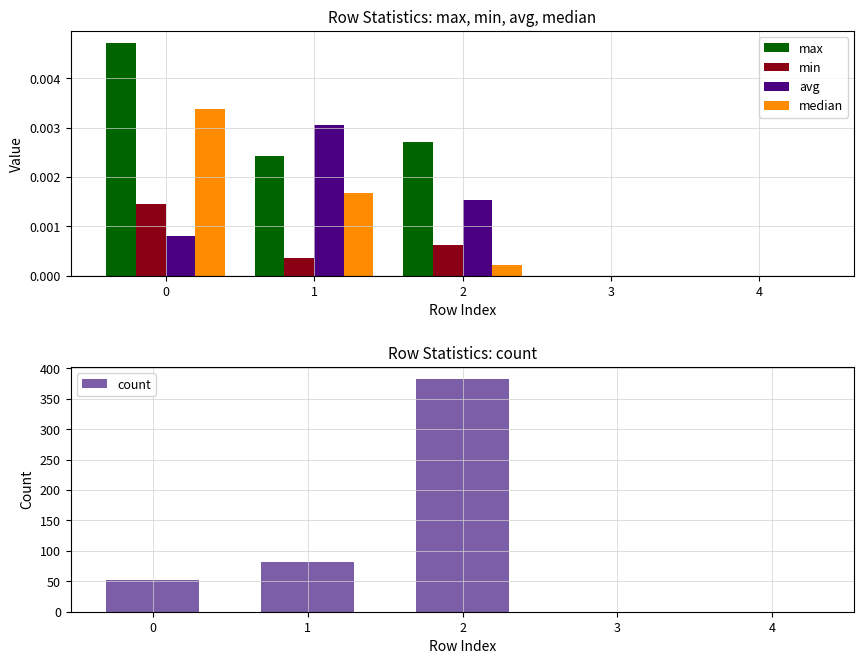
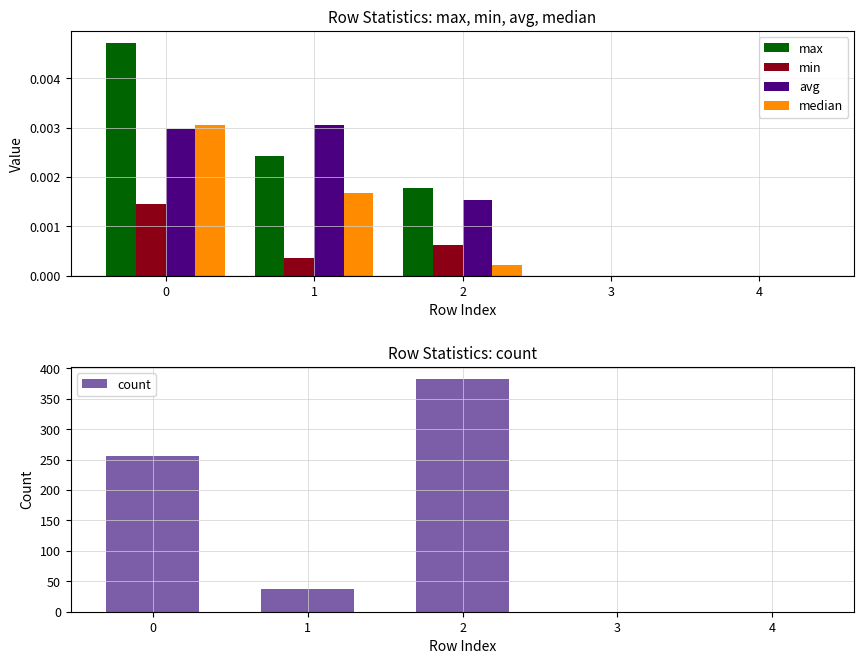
Row Statistics: max, min, avg, median, avg, 0: 0.0008 -> 0.0030
Row Statistics: max, min, avg, median, median, 0: 0.0034 -> 0.0031
Row Statistics: max, min, avg, median, max, 2: 0.0027 -> 0.0018
Row Statistics: count, 0: 50 -> 260
Row Statistics: count, 1: 80 -> 40
